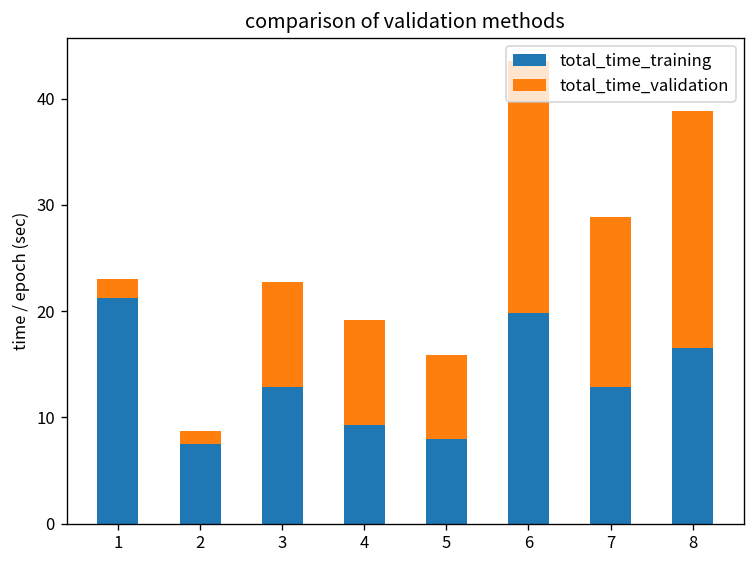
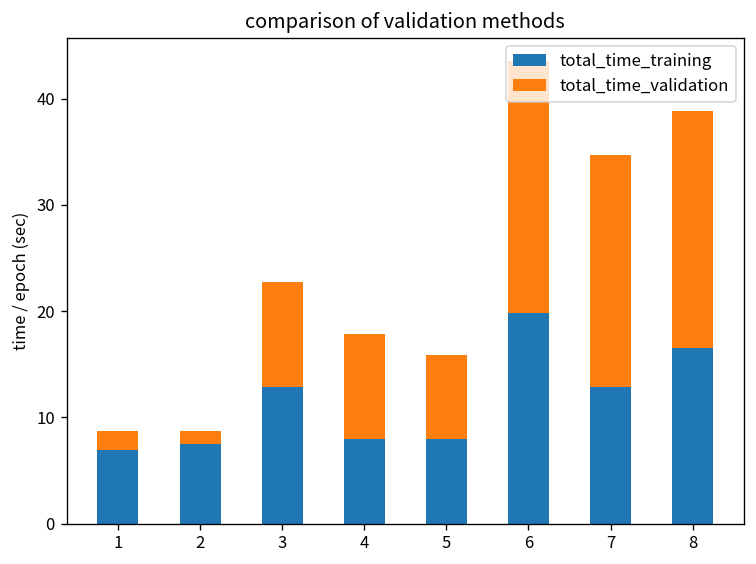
total_time_training, 1: 21 -> 7
total_time_training, 4: 9 -> 8
total_time_validation, 7: 16 -> 22
